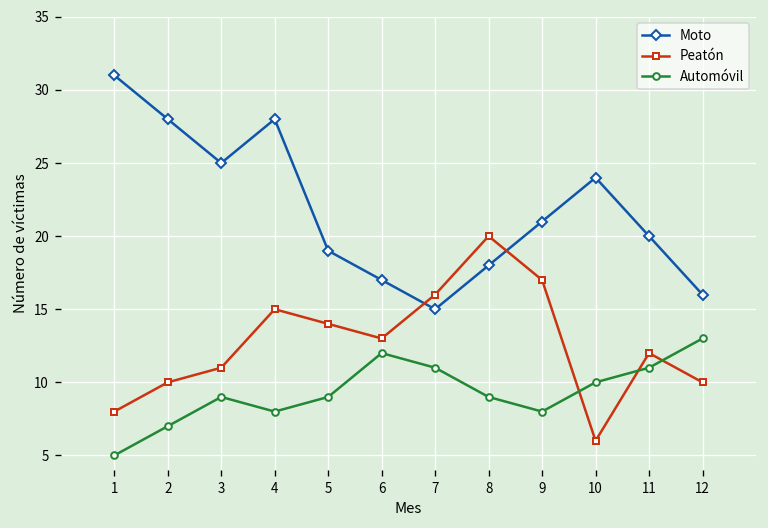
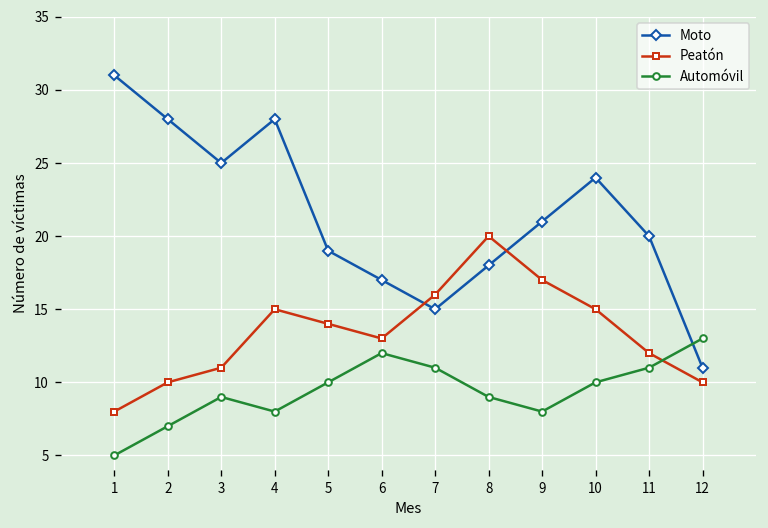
Automóvil, 5: 9 -> 10
Peatón, 10: 6 -> 15
Moto, 12: 16 -> 11
